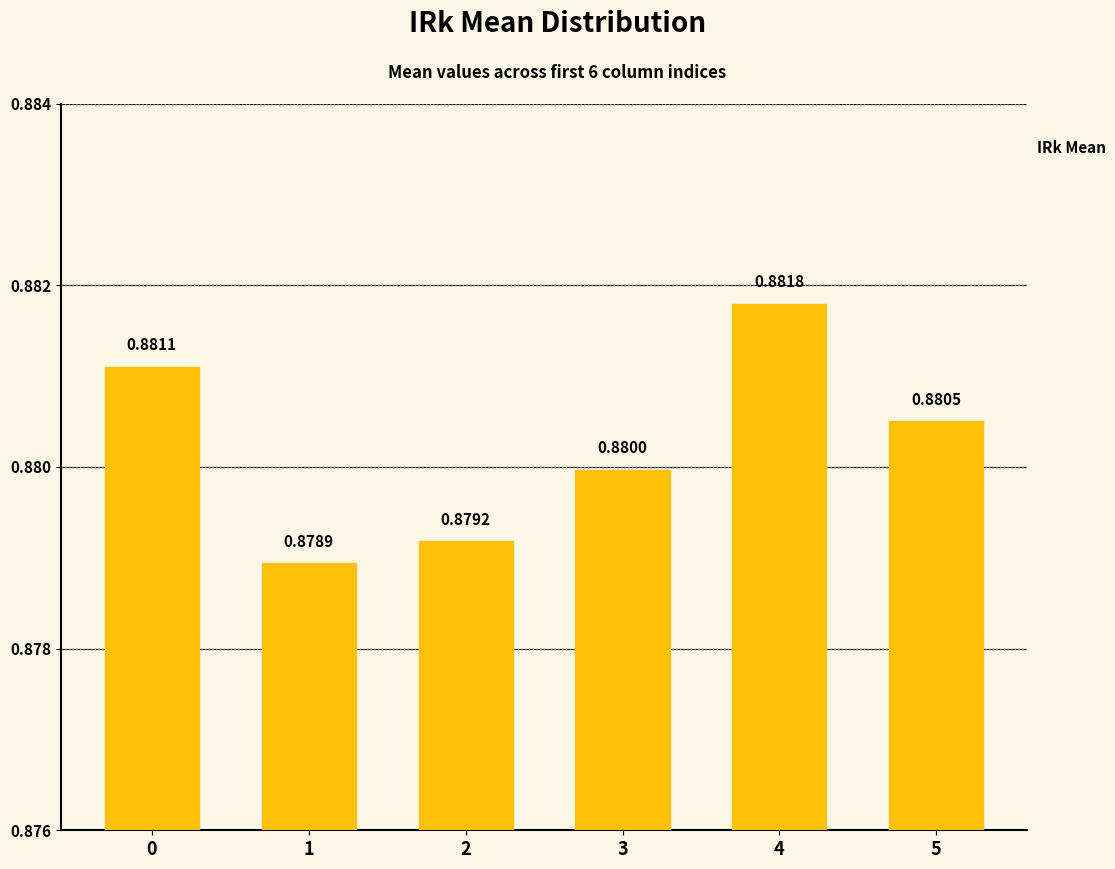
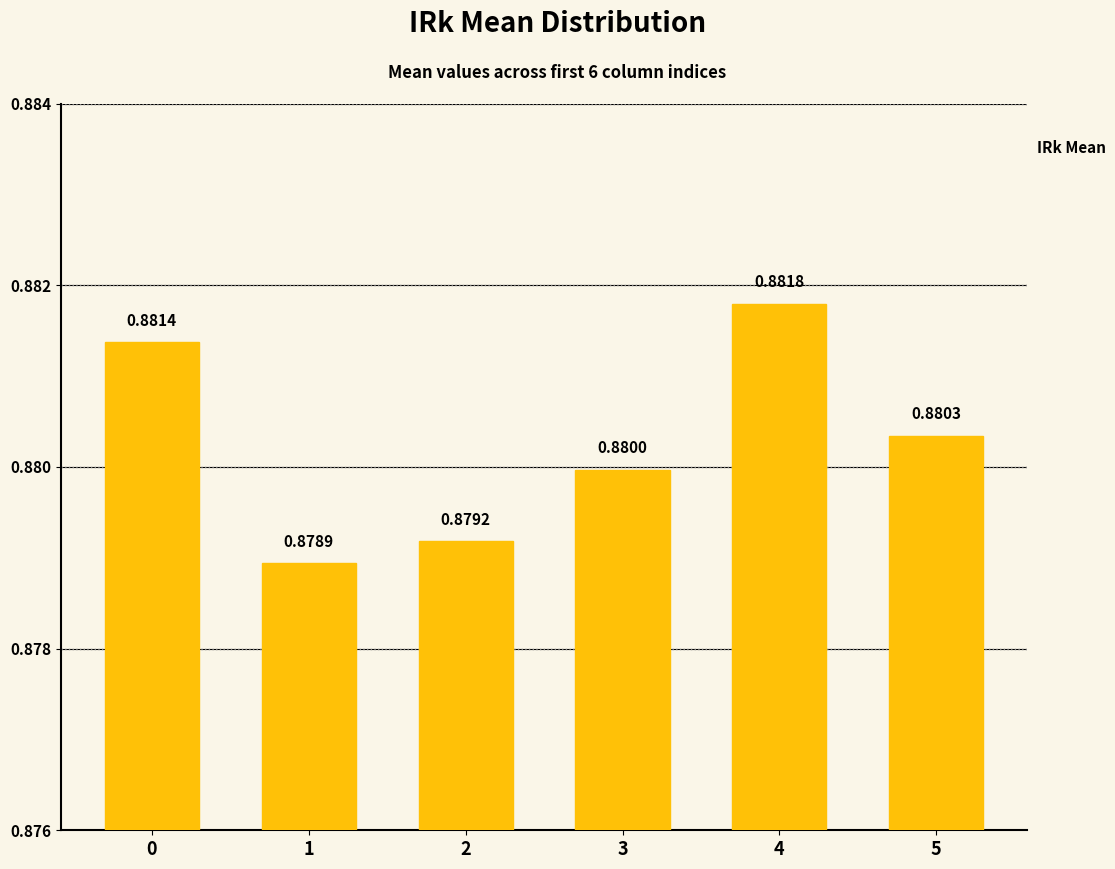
0: 0.8811 -> 0.8814
5: 0.8805 -> 0.8803
